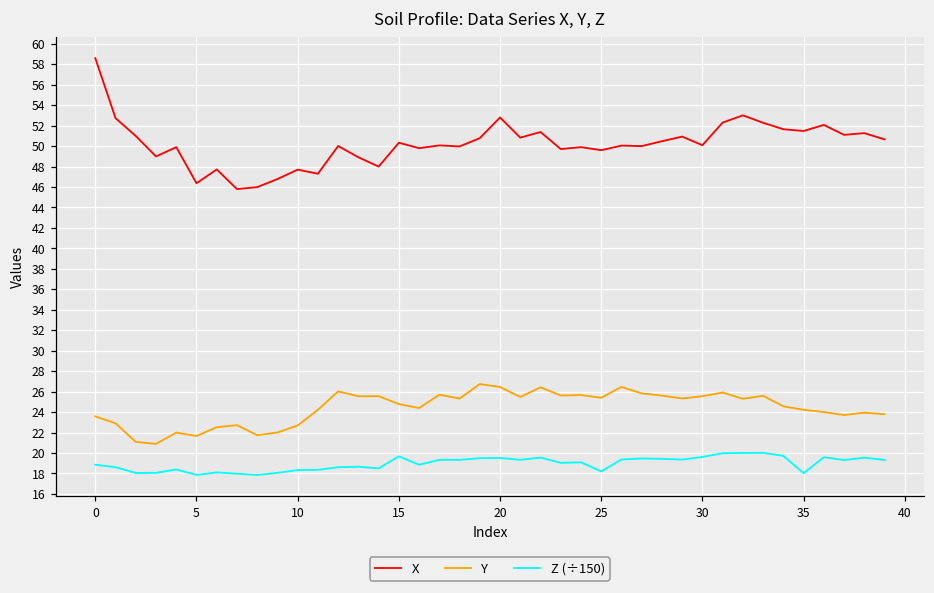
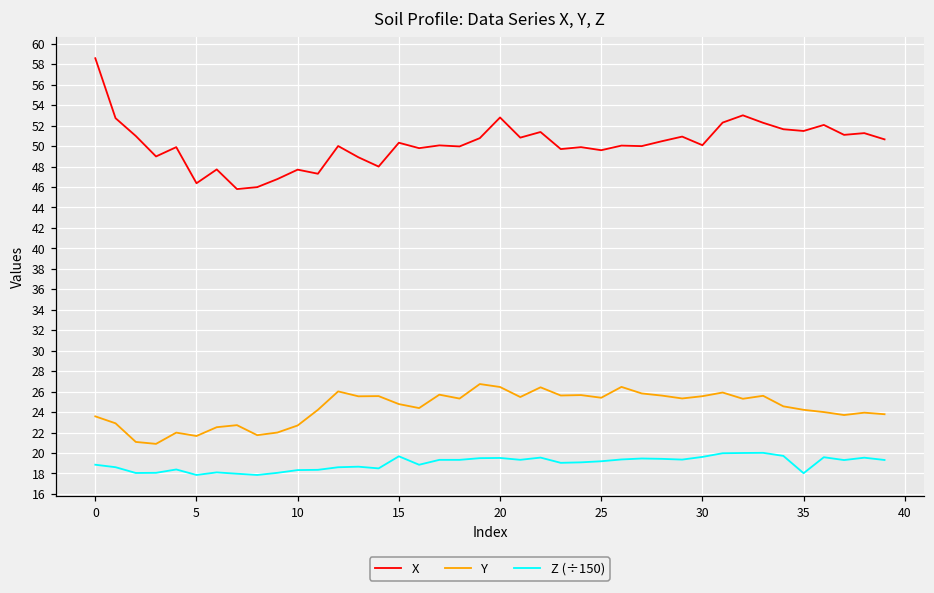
Z (÷150), 25: 18 -> 19
